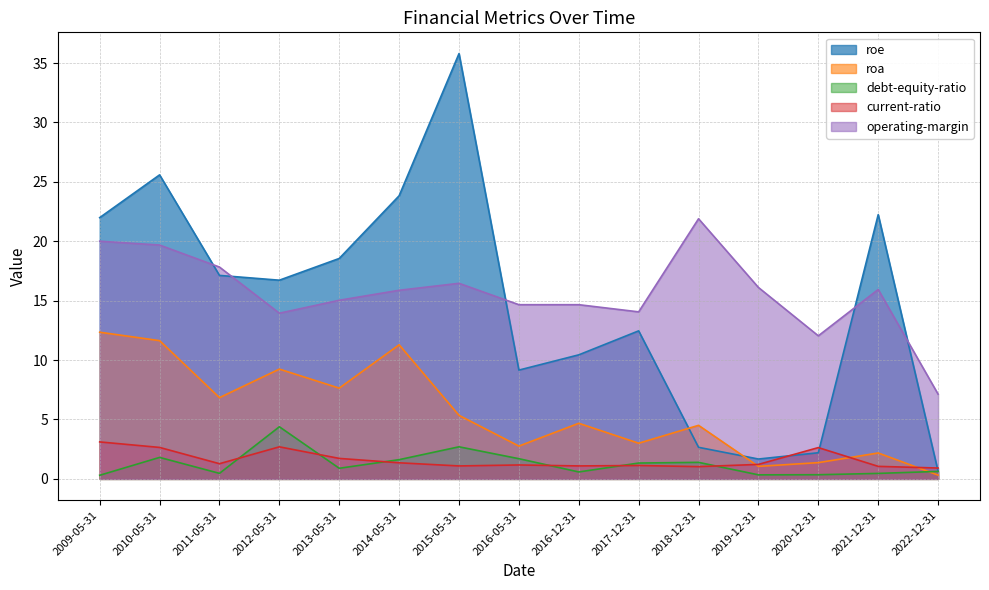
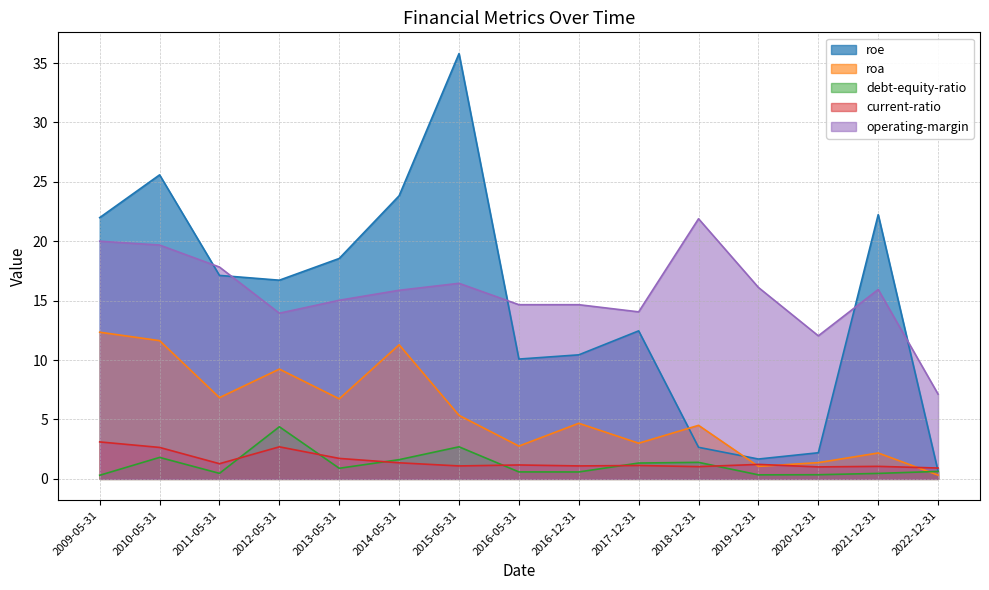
roa, 2013-05-31: 7.6 -> 6.7
roe, 2016-05-31: 9.2 -> 10.1
debt-equity-ratio, 2016-05-31: 1.7 -> 0.6
current-ratio, 2020-12-31: 2.6 -> 1.0
